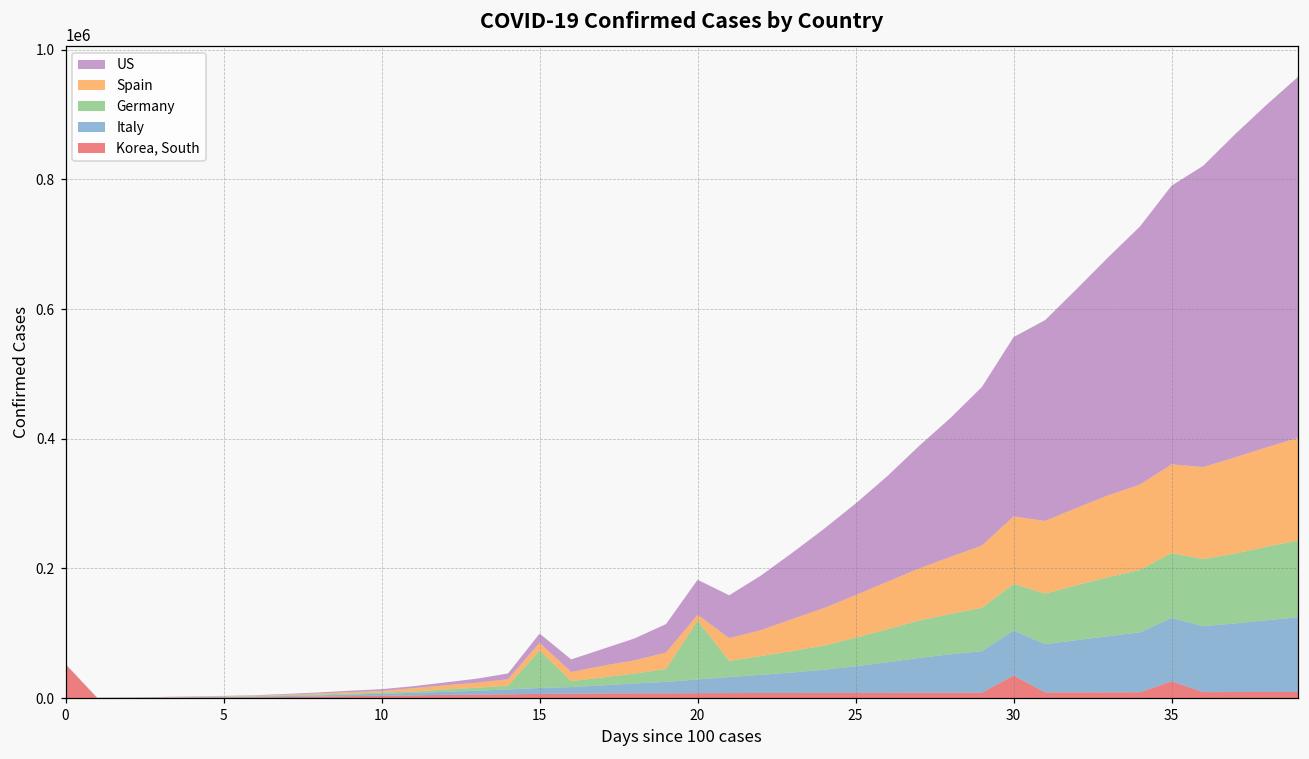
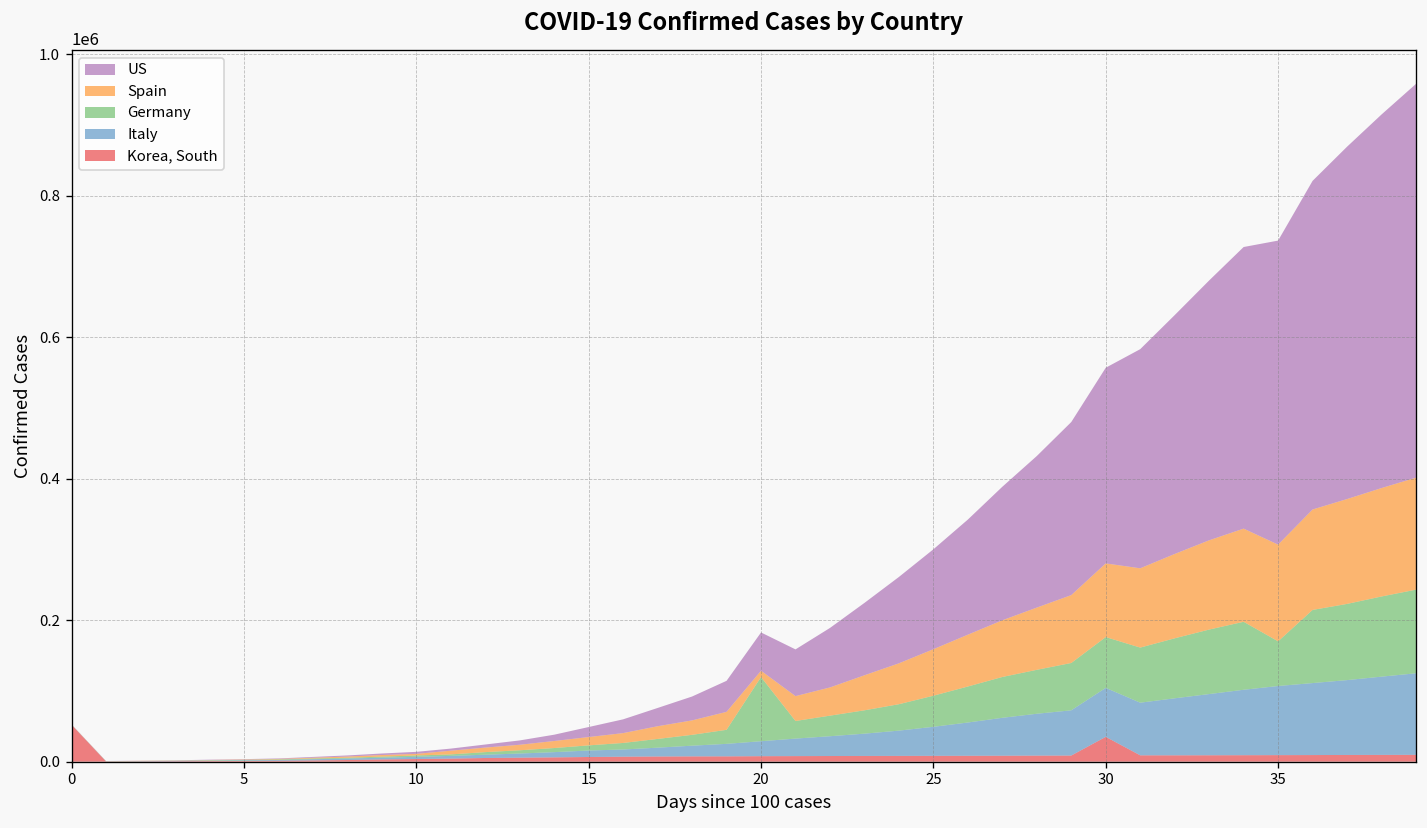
Germany, 15: 60000 -> 10000
Korea, South, 35: 30000 -> 10000
Germany, 35: 100000 -> 60000
